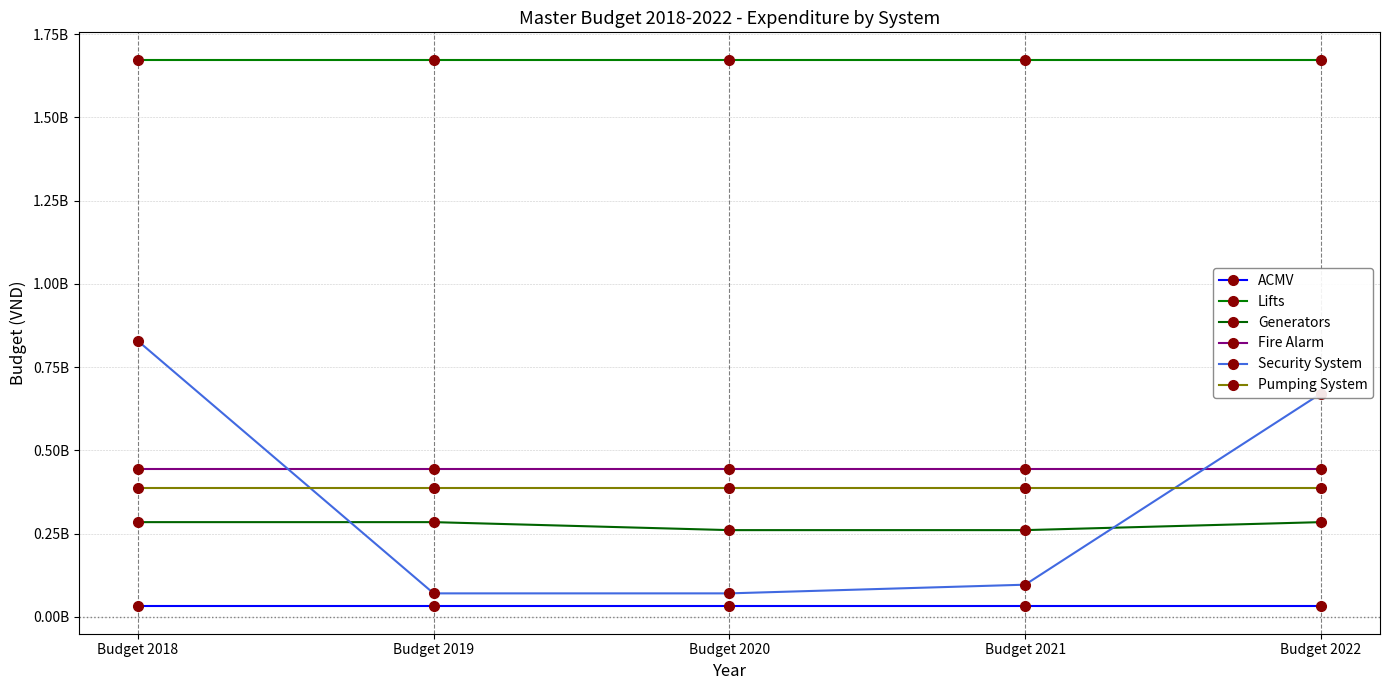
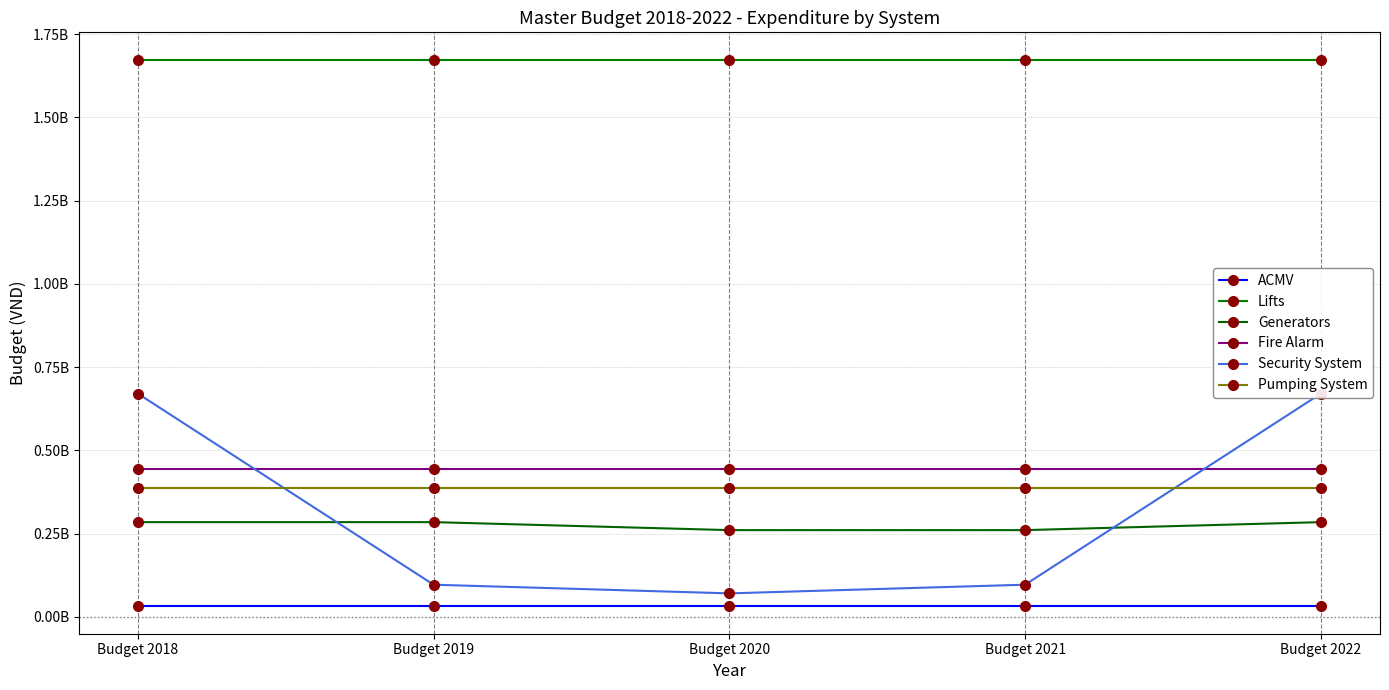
Security System, Budget 2018: 830000000 -> 670000000
Security System, Budget 2019: 70000000 -> 100000000
